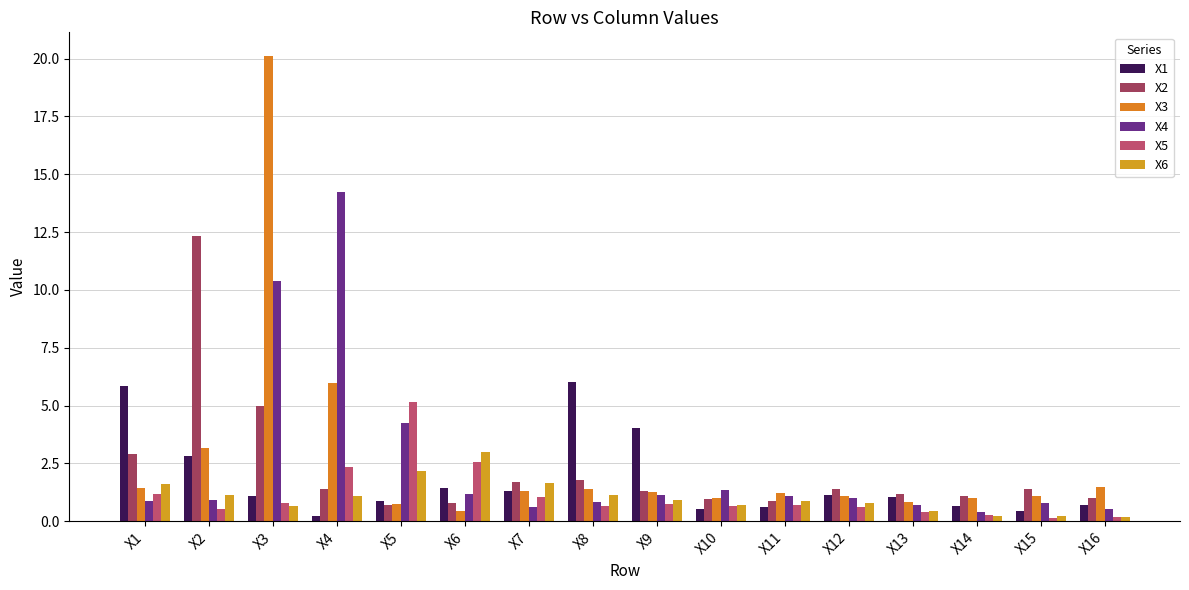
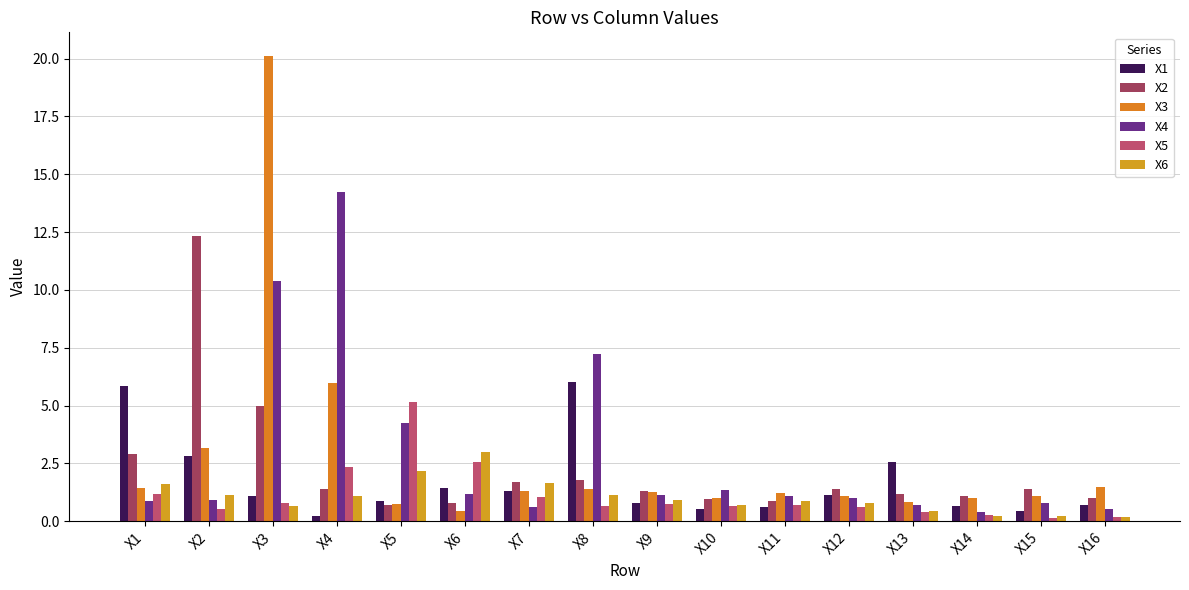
X4, X8: 0.8 -> 7.2
X1, X9: 4.0 -> 0.8
X1, X13: 1.1 -> 2.6
